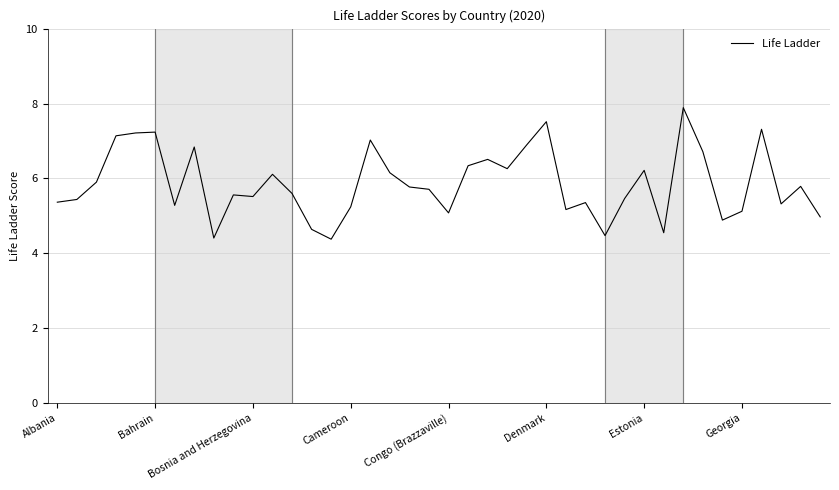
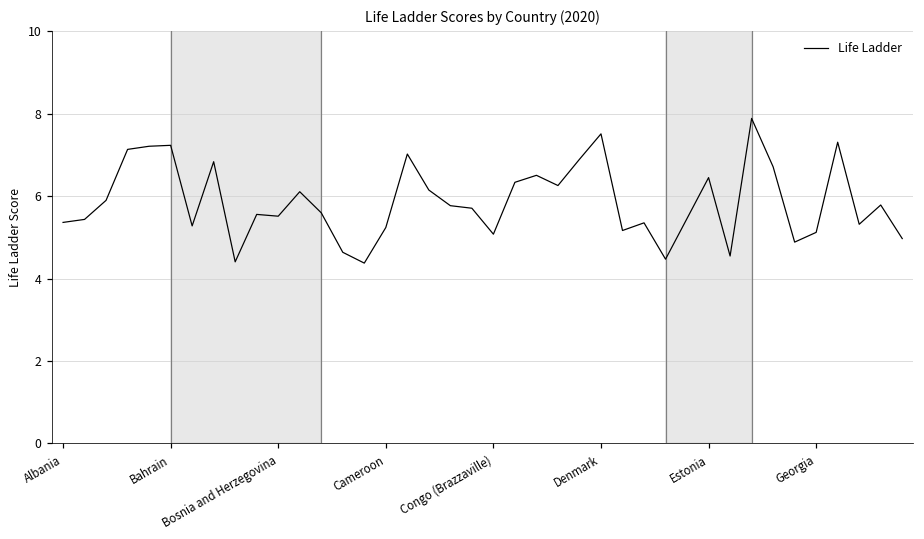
Estonia: 6.2 -> 6.5
